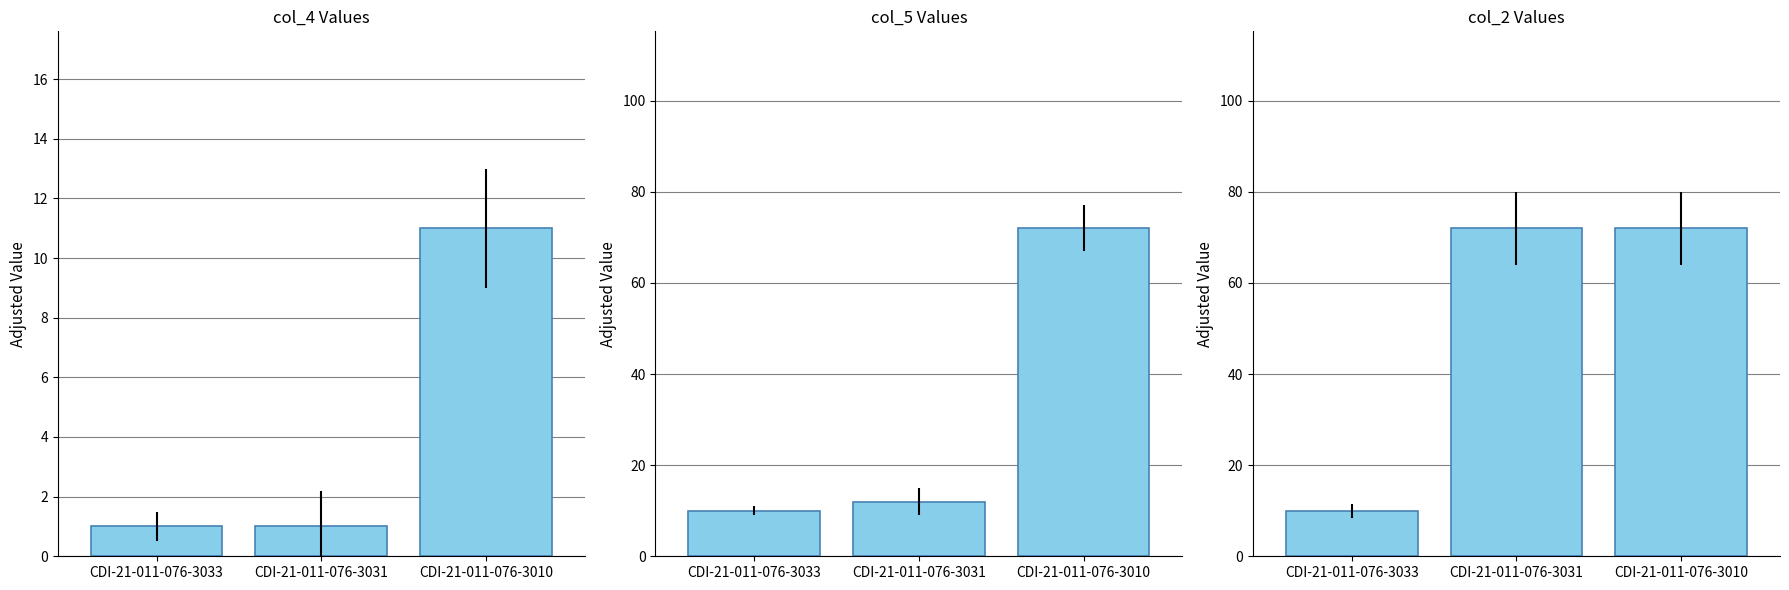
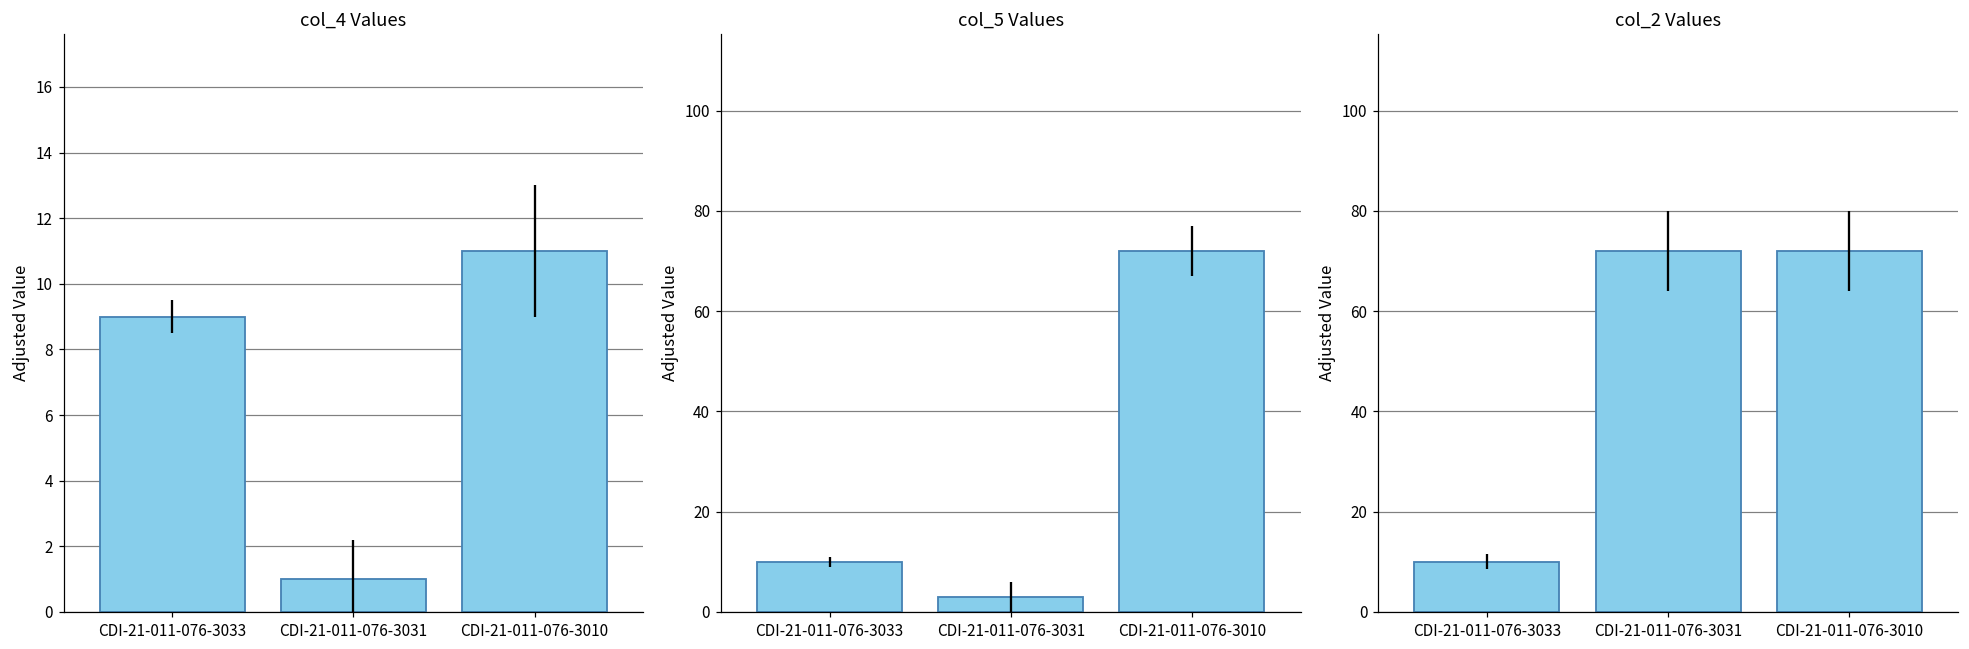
col_4 Values, CDI-21-011-076-3033: 1 -> 9
col_5 Values, CDI-21-011-076-3031: 12 -> 3
